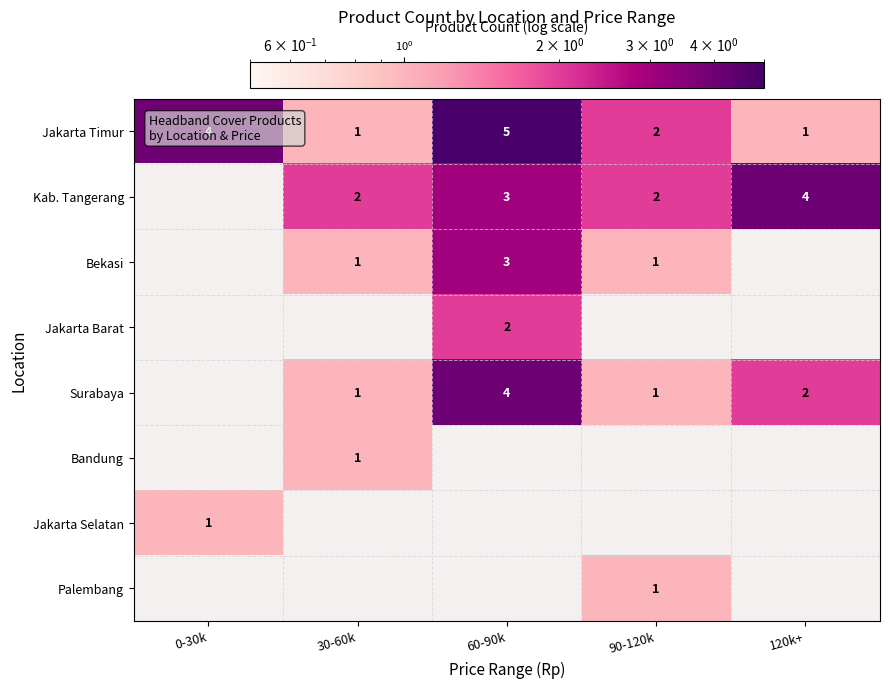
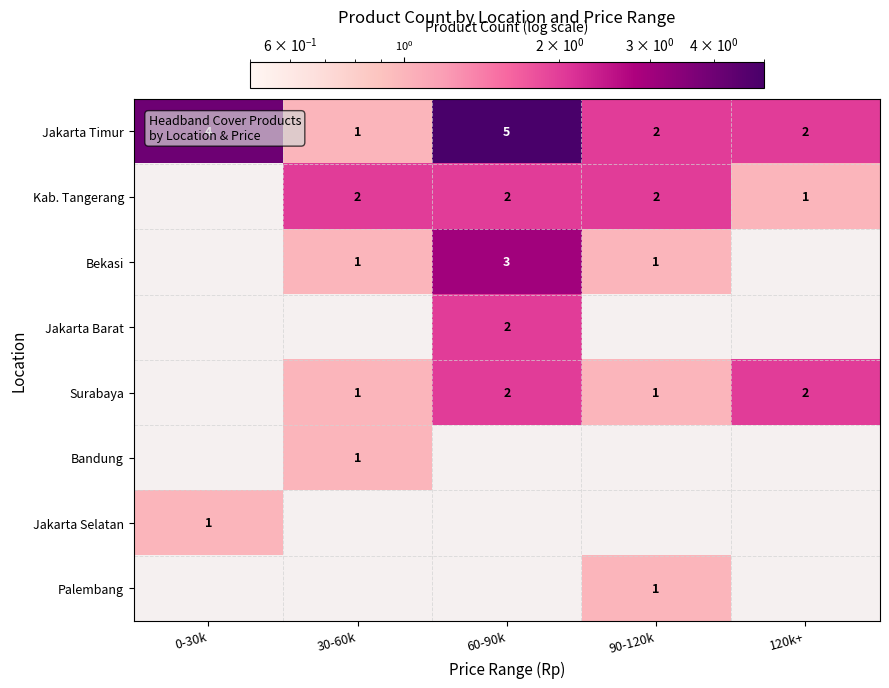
Jakarta Timur, 120k+: 1 -> 2
Kab. Tangerang, 60-90k: 3 -> 2
Kab. Tangerang, 120k+: 4 -> 1
Surabaya, 60-90k: 4 -> 2
